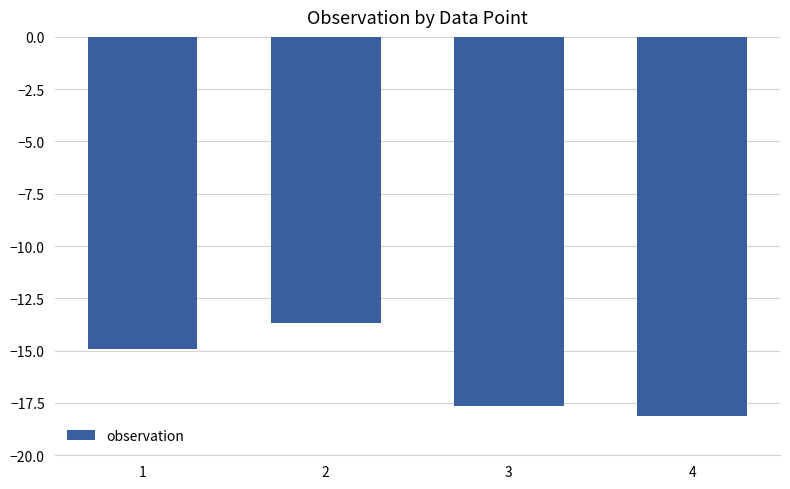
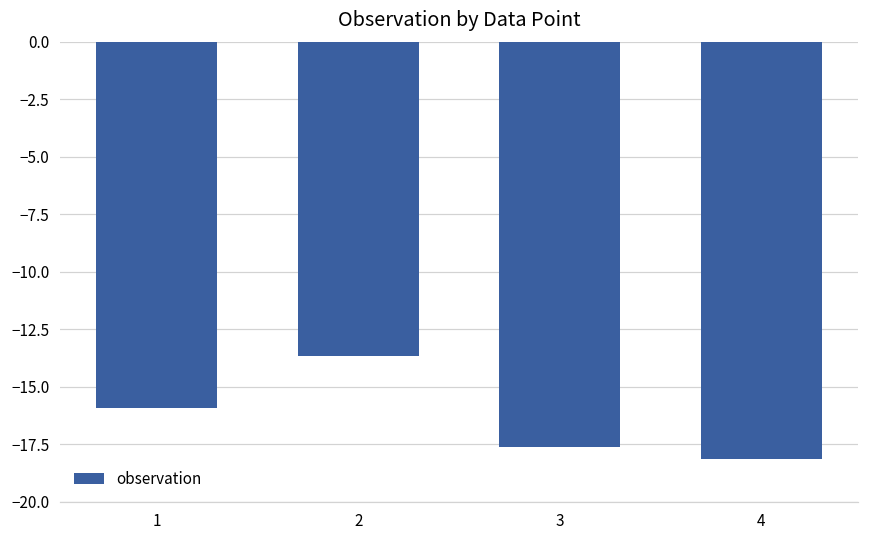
1: -14.9 -> -15.9
